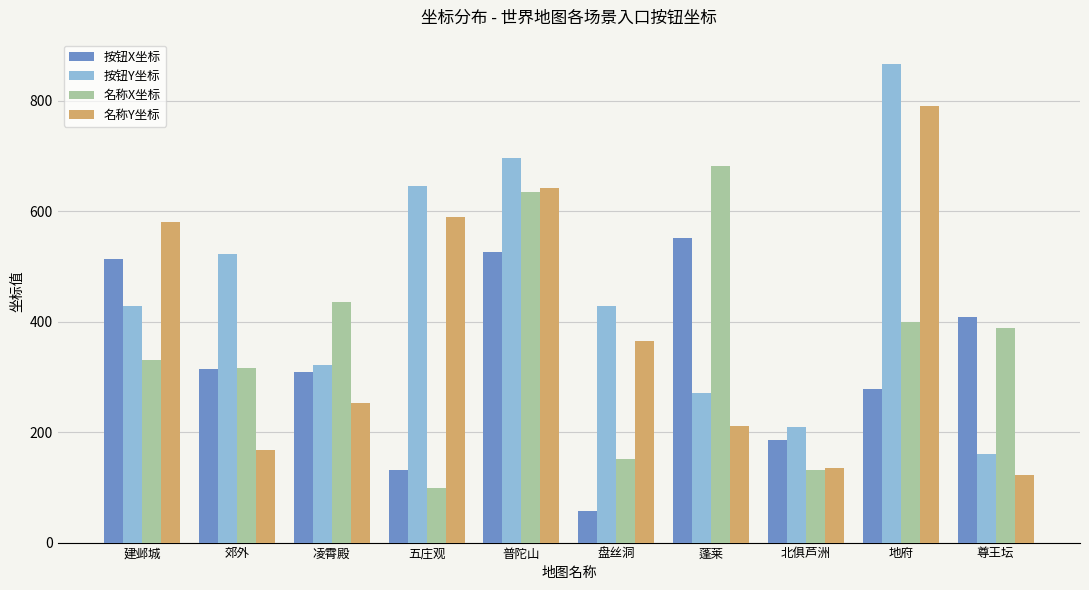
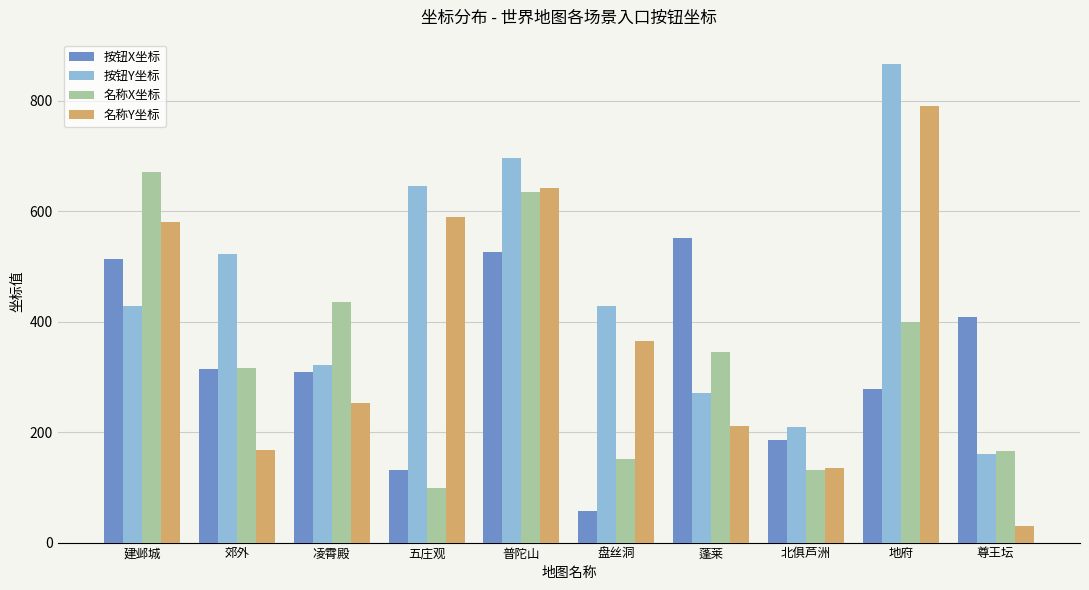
名称X坐标, 建邺城: 330 -> 670
名称X坐标, 蓬莱: 680 -> 350
名称X坐标, 尊王坛: 390 -> 170
名称Y坐标, 尊王坛: 120 -> 30
